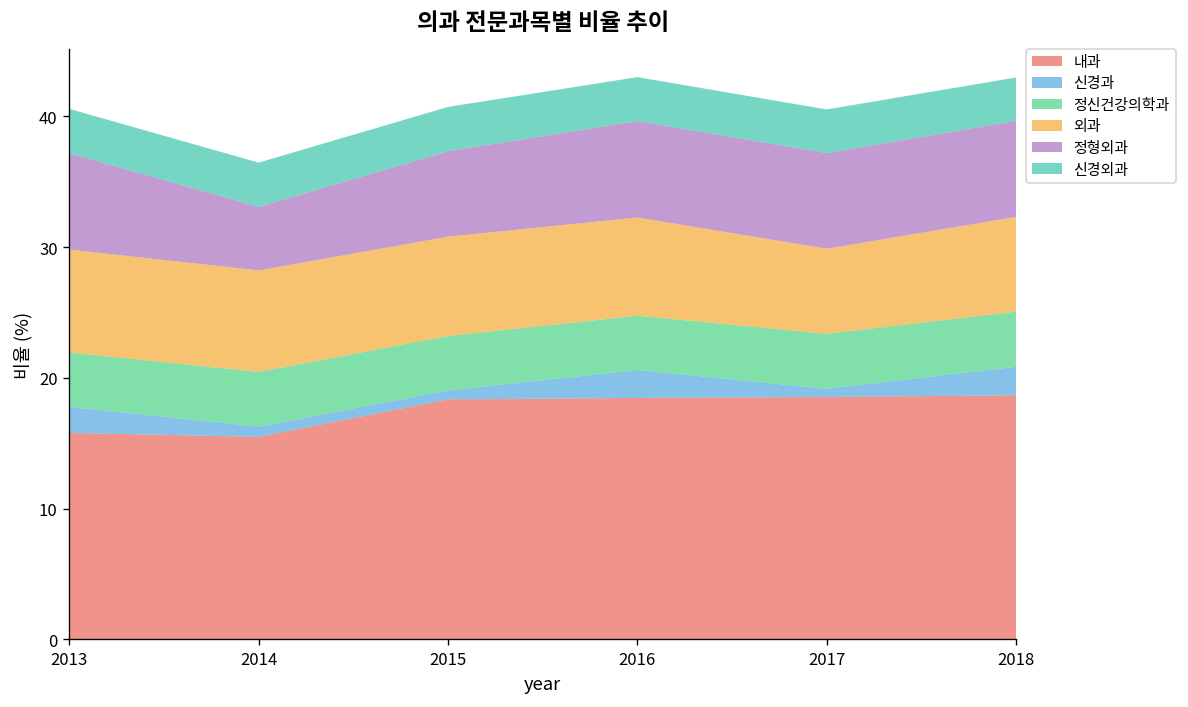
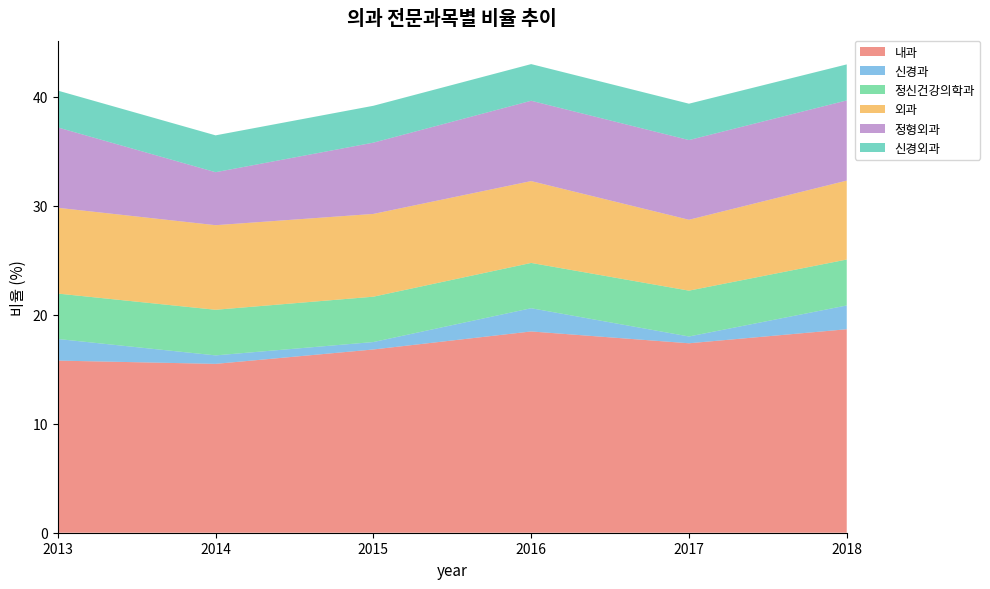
내과, 2015: 18.4 -> 16.8
내과, 2017: 18.5 -> 17.4
